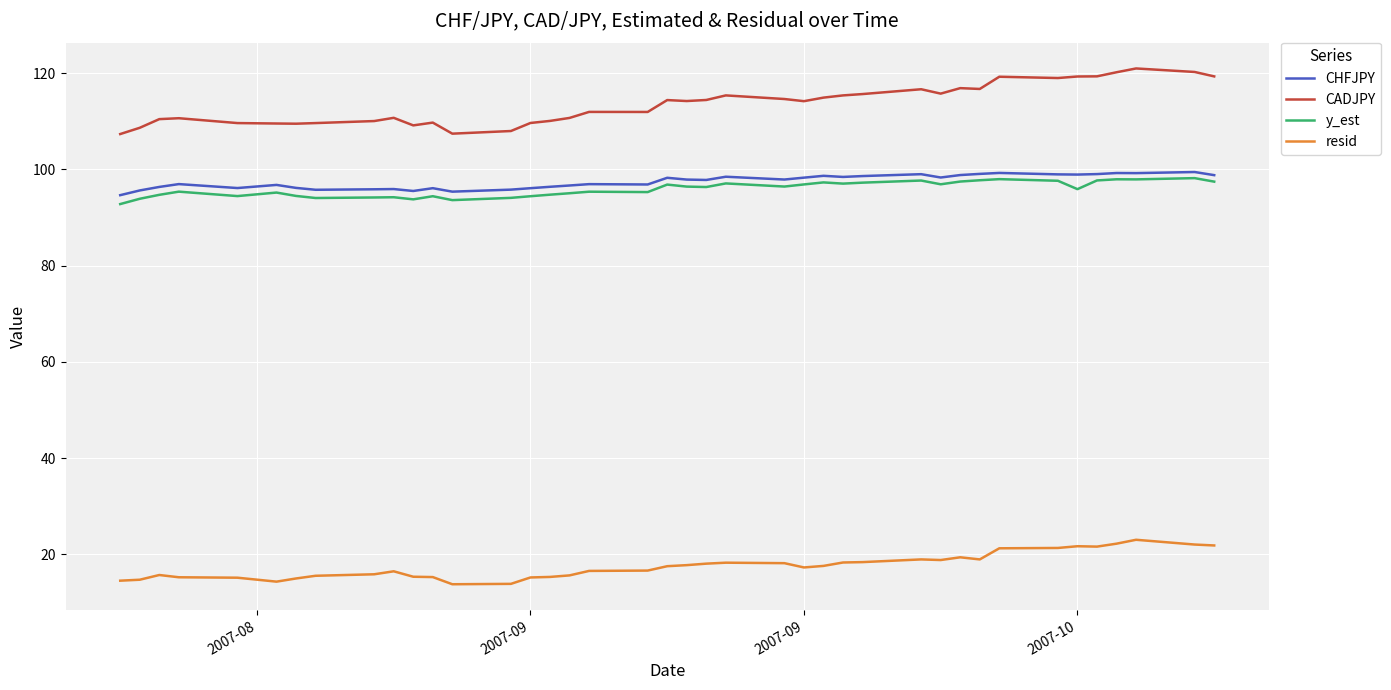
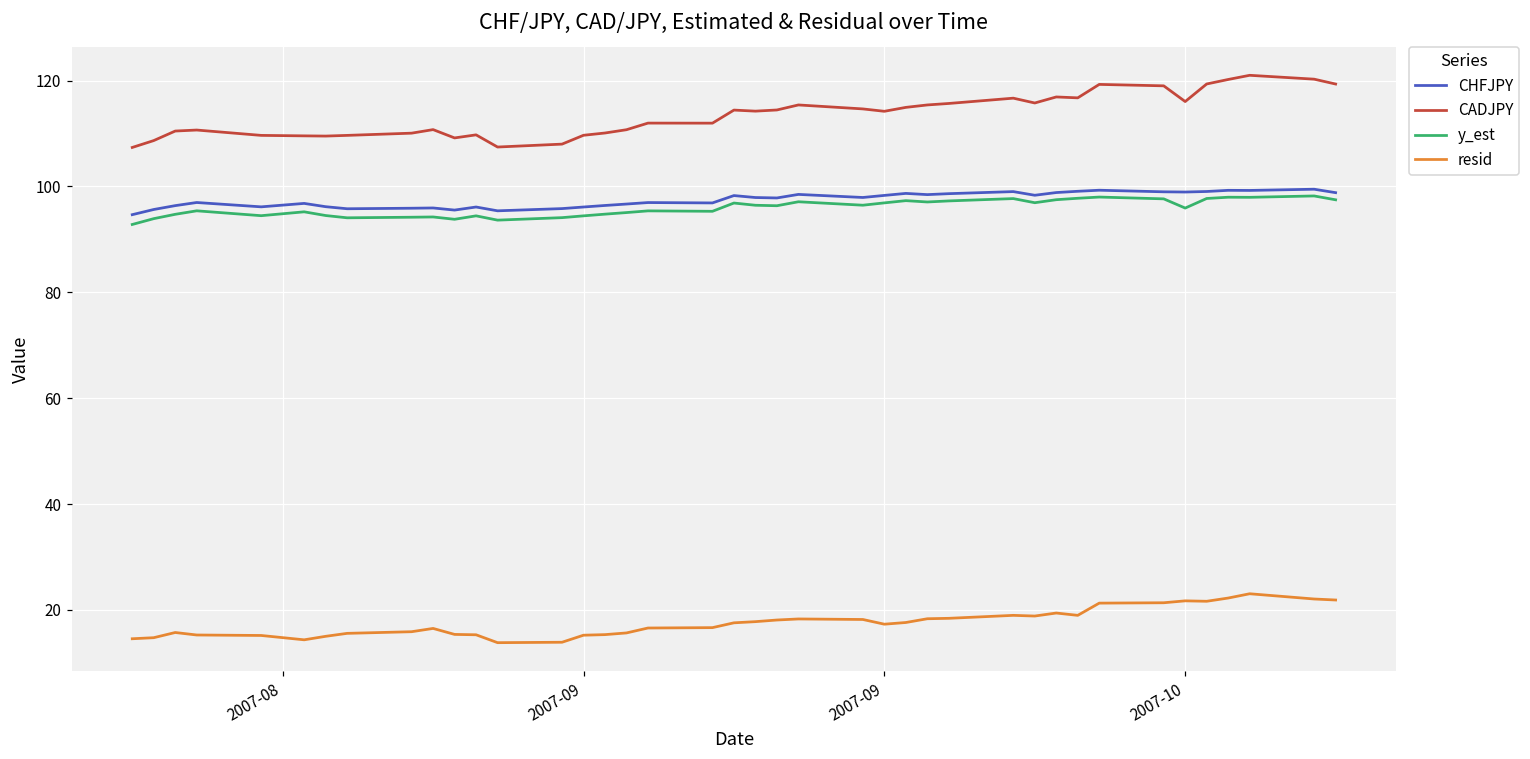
CADJPY, 2007-10: 119 -> 116
